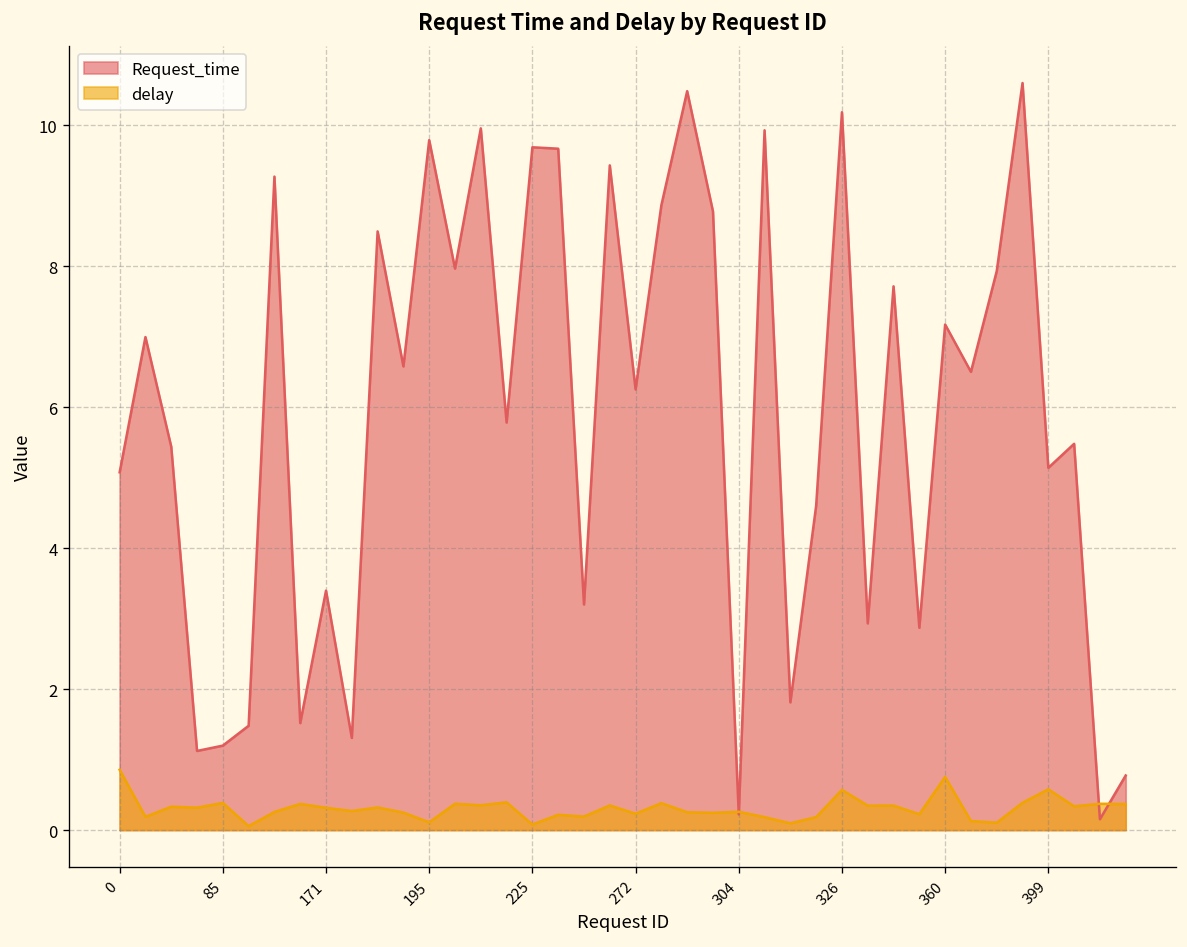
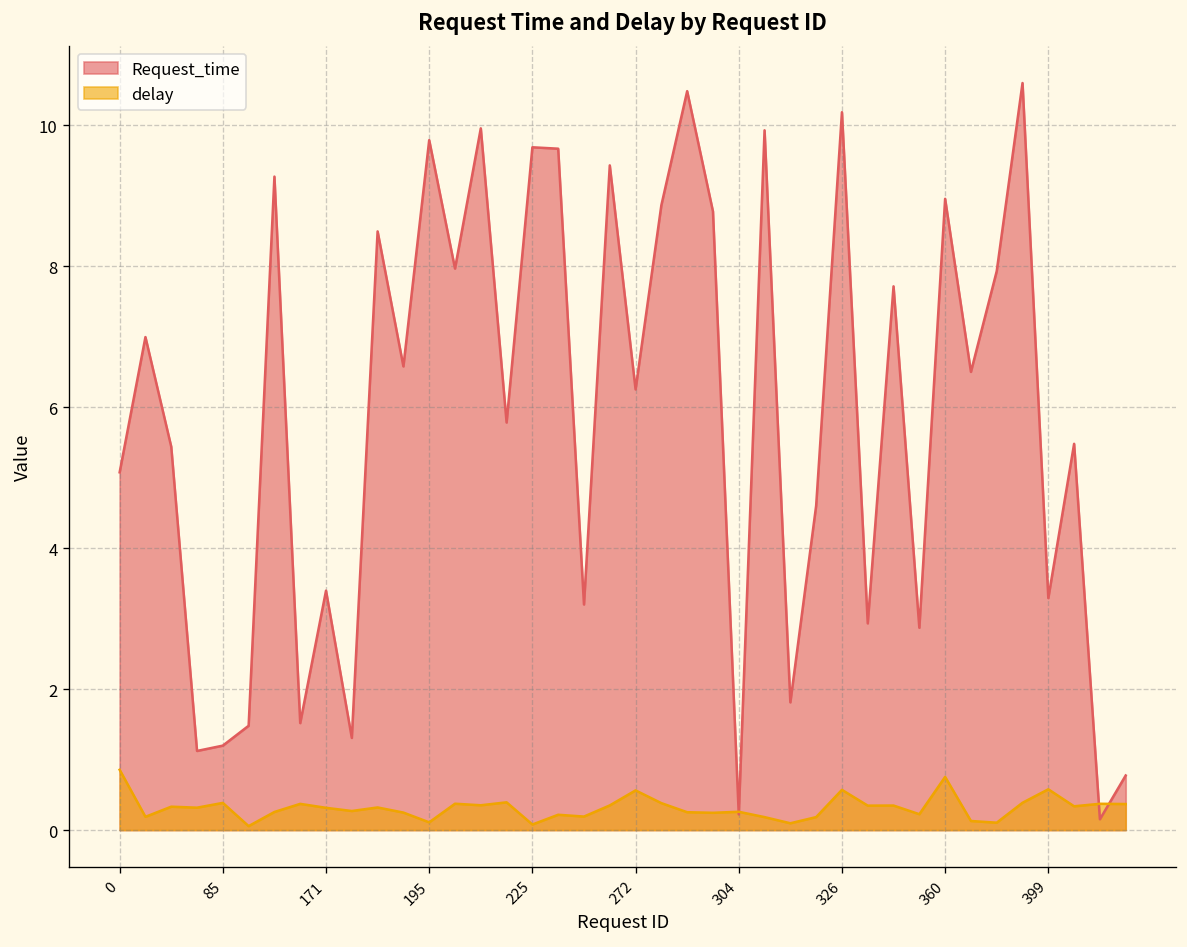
delay, 272: 0.2 -> 0.6
Request_time, 360: 7.2 -> 9.0
Request_time, 399: 5.1 -> 3.3
